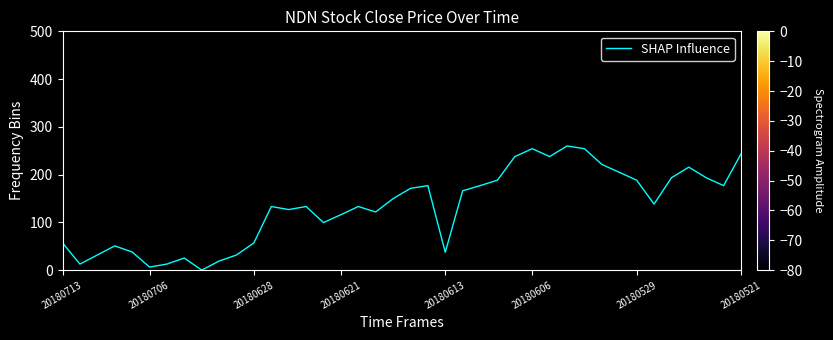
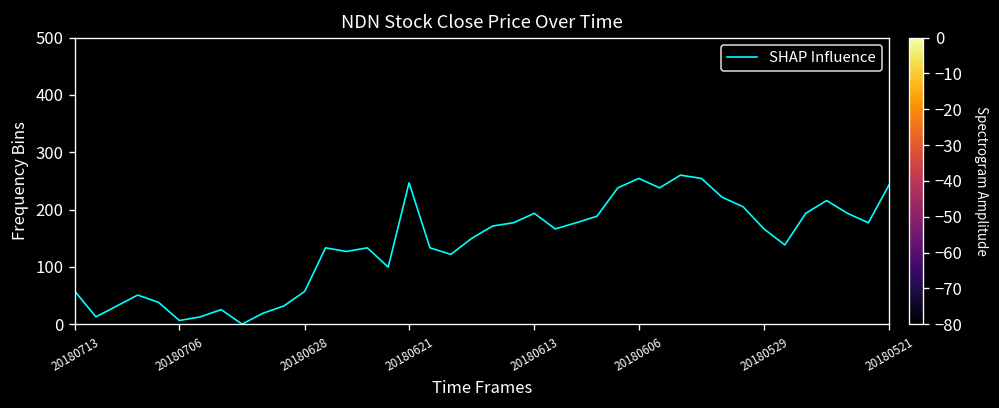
20180621: 120 -> 250
20180613: 40 -> 190
20180529: 190 -> 170
